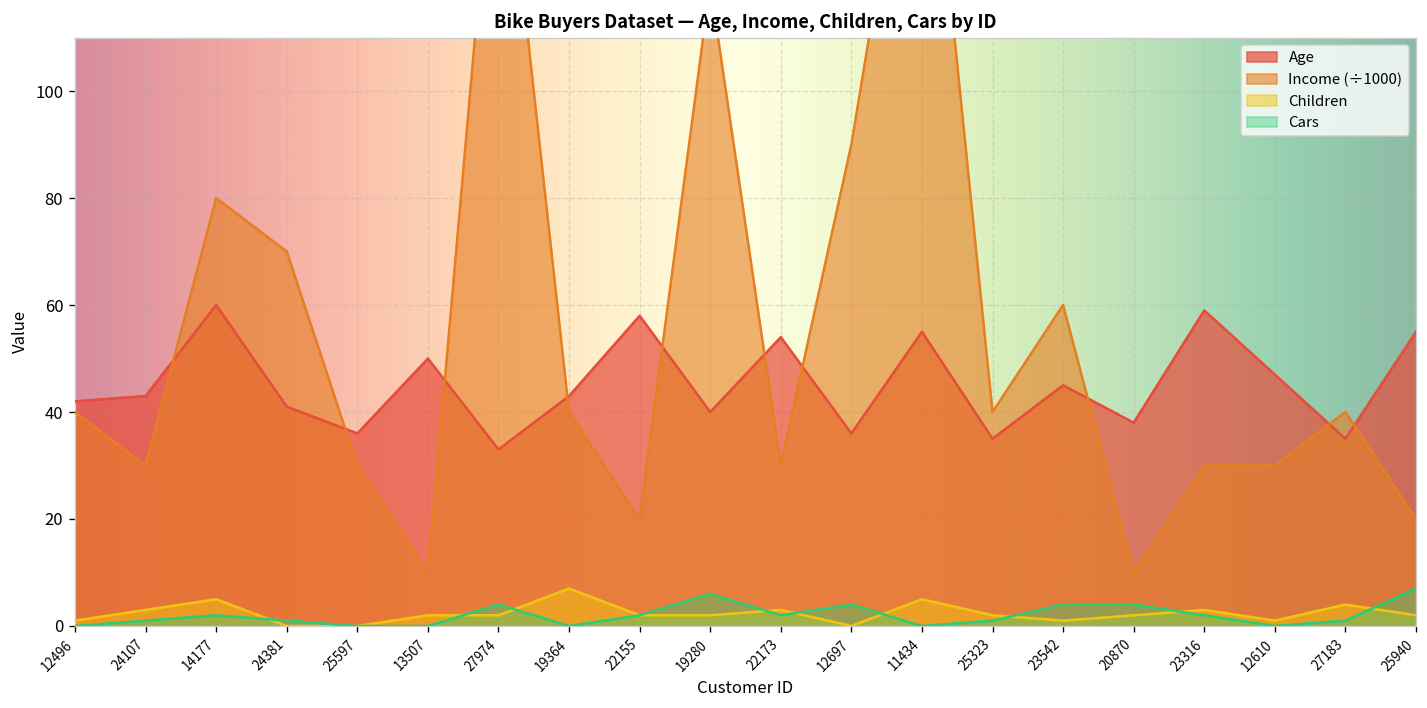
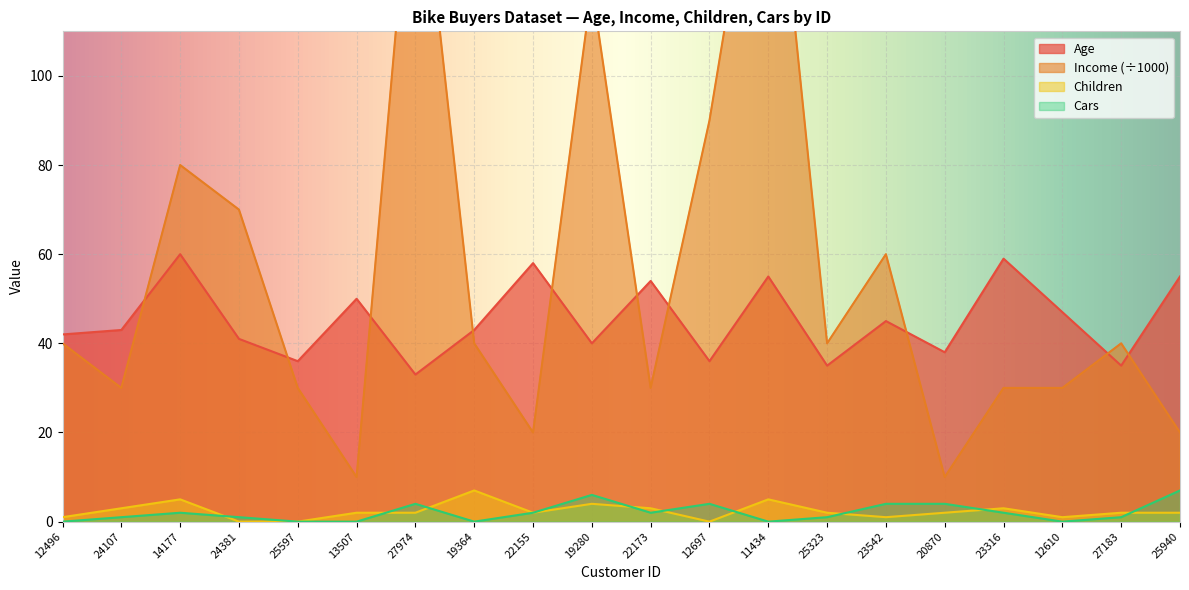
Children, 19280: 2 -> 4
Children, 27183: 4 -> 2
